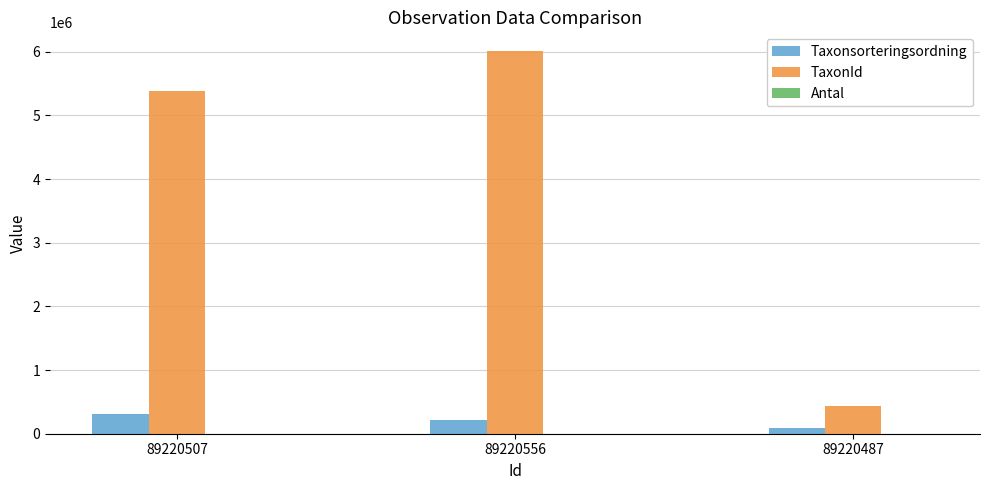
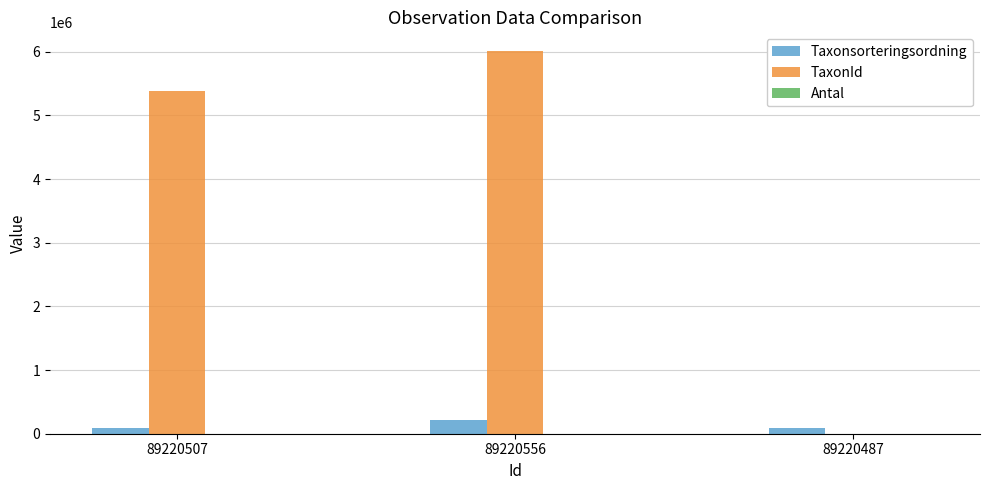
Taxonsorteringsordning, 89220507: 300000 -> 100000
TaxonId, 89220487: 400000 -> 0
